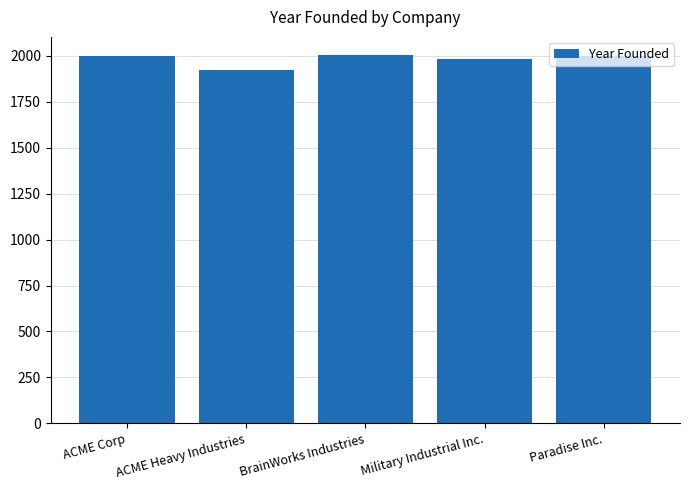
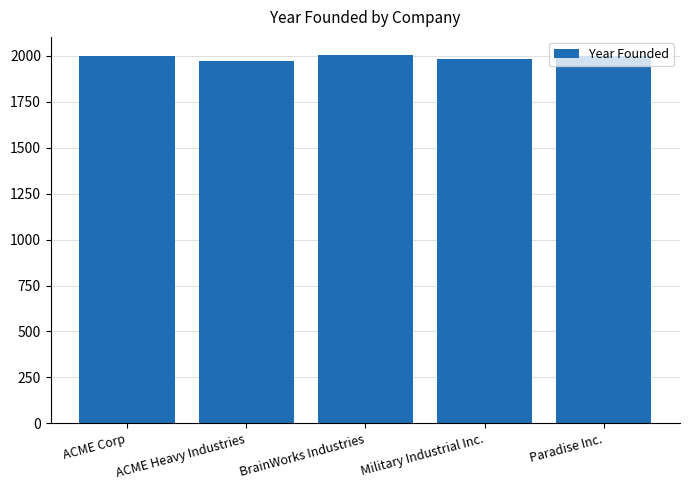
ACME Heavy Industries: 1920 -> 1970
